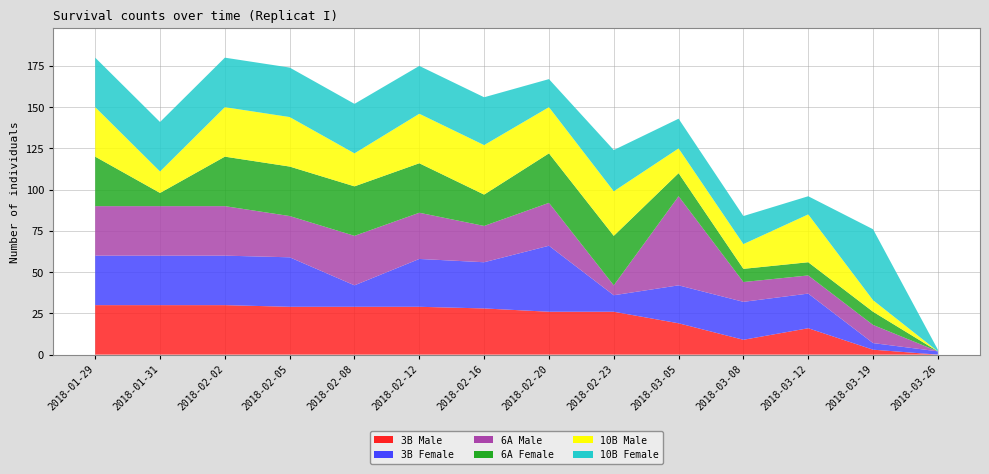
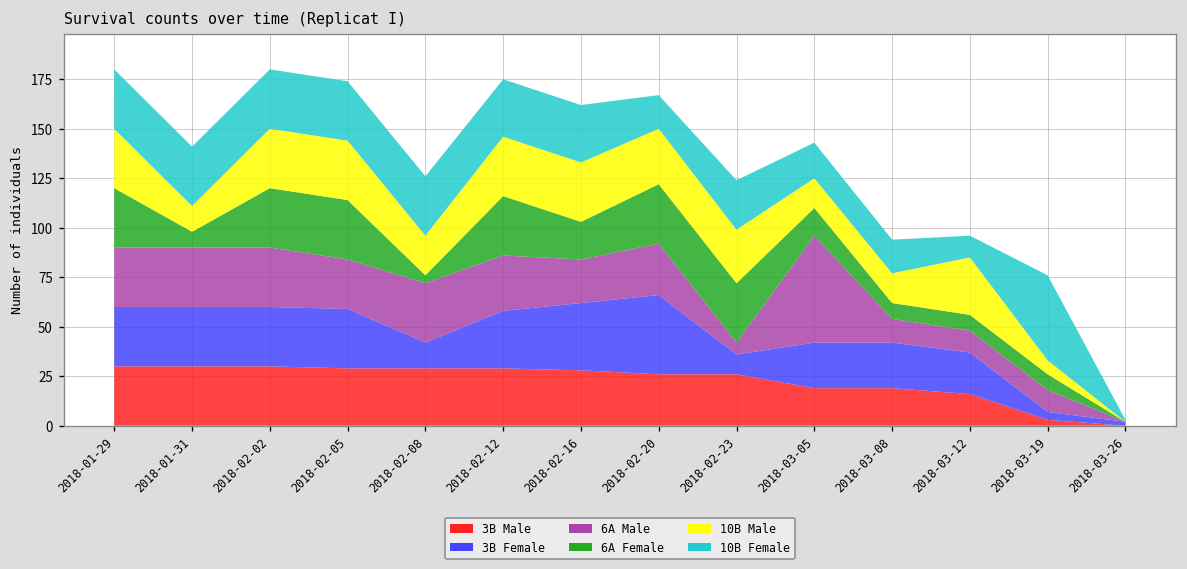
6A Female, 2018-02-08: 30 -> 4
3B Female, 2018-02-16: 28 -> 34
3B Male, 2018-03-08: 9 -> 19
